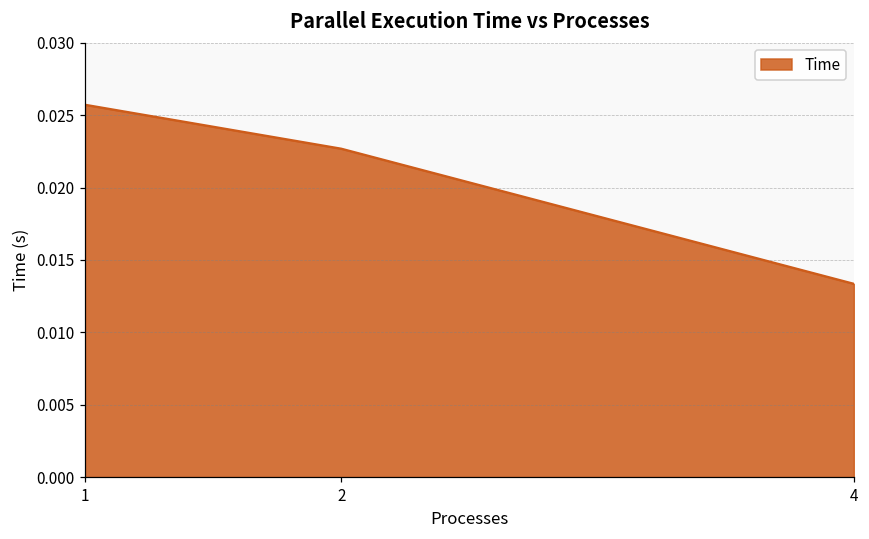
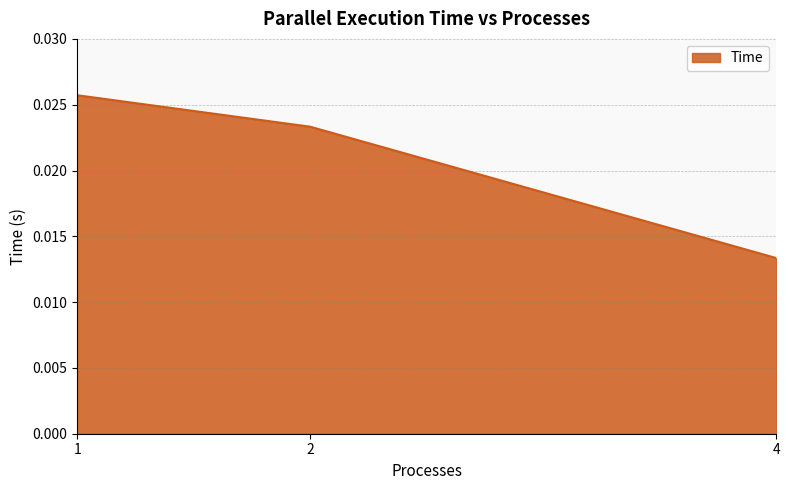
2: 0.0227 -> 0.0233
